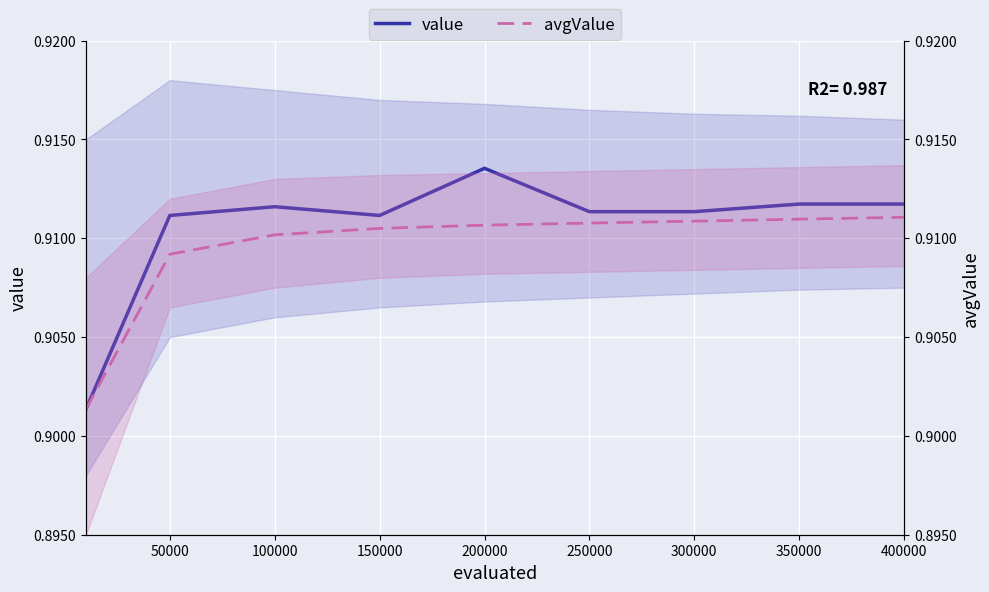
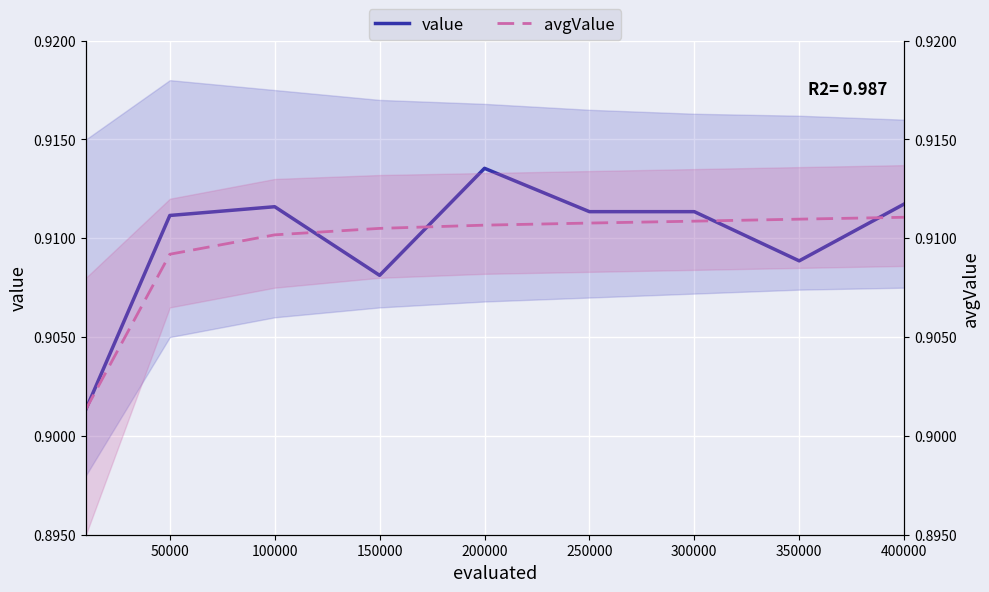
value, 150000: 0.9112 -> 0.9081
value, 350000: 0.9117 -> 0.9089
